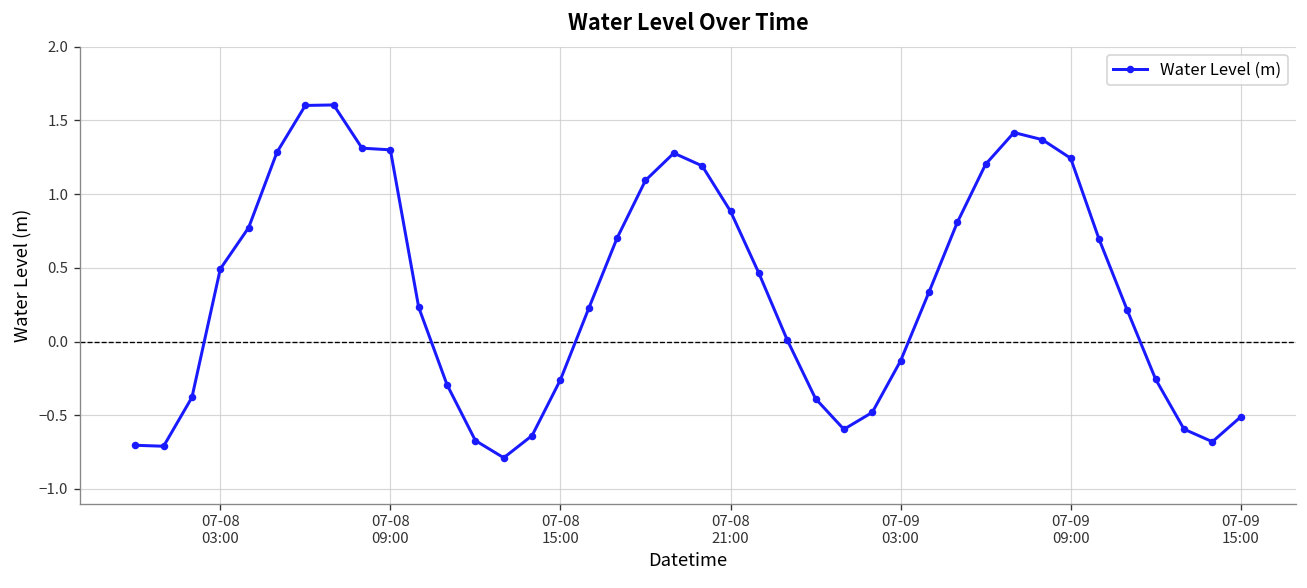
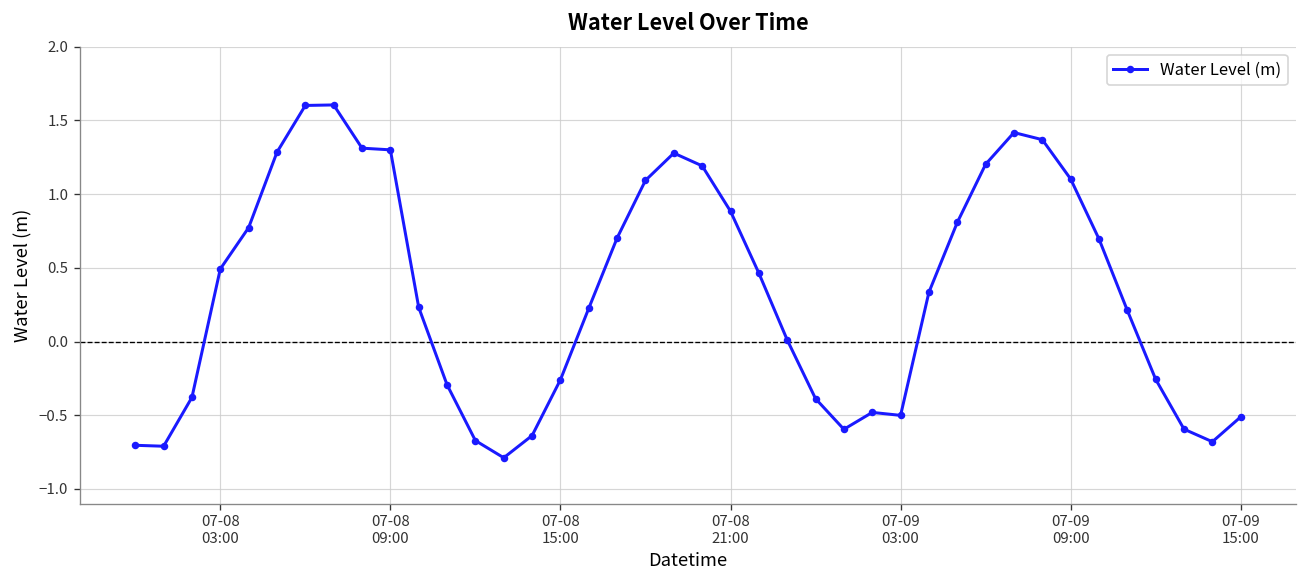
07-09 03:00: -0.13 -> -0.50
07-09 09:00: 1.24 -> 1.10
